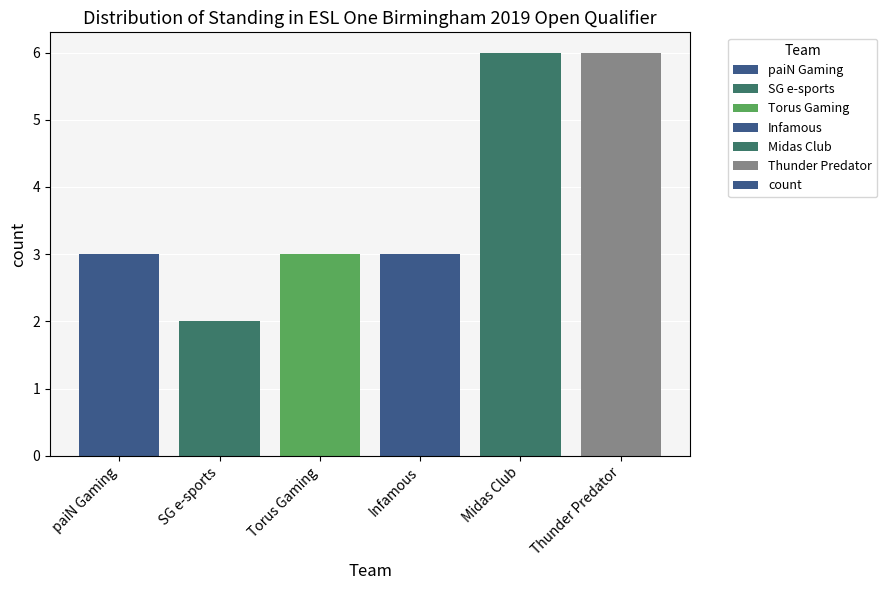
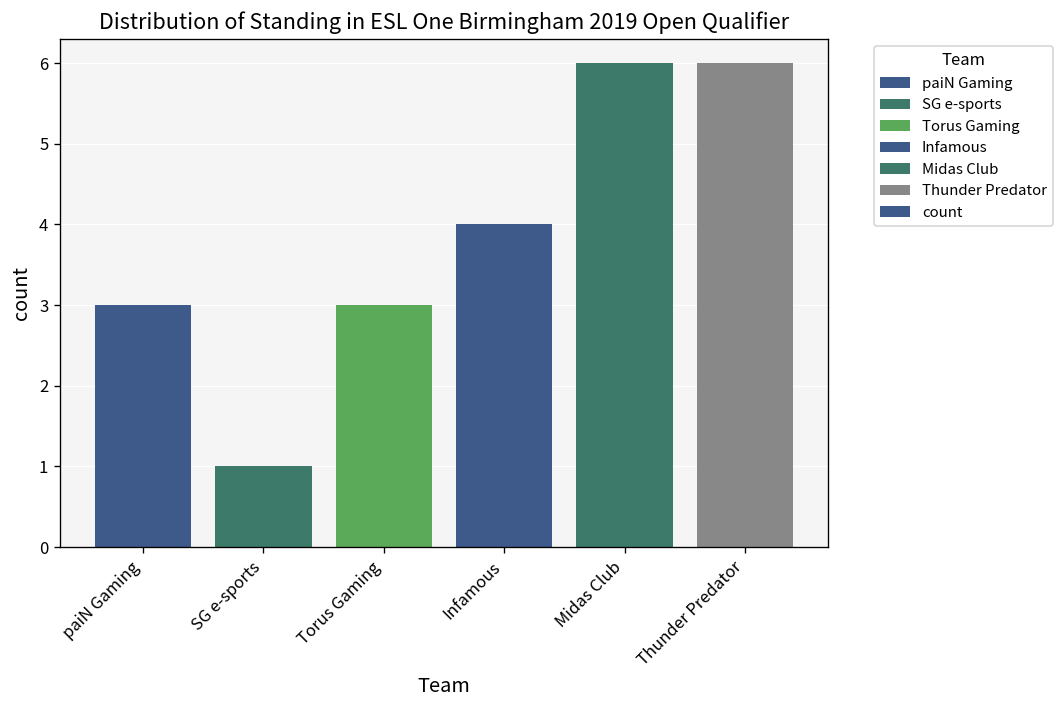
SG e-sports: 2 -> 1
Infamous: 3 -> 4
